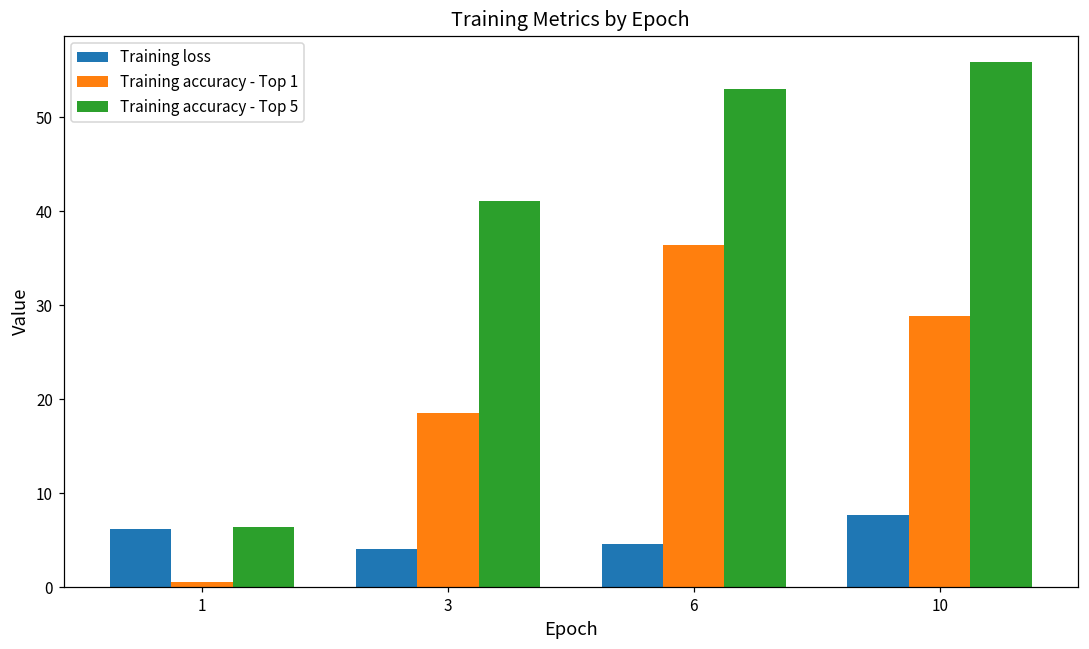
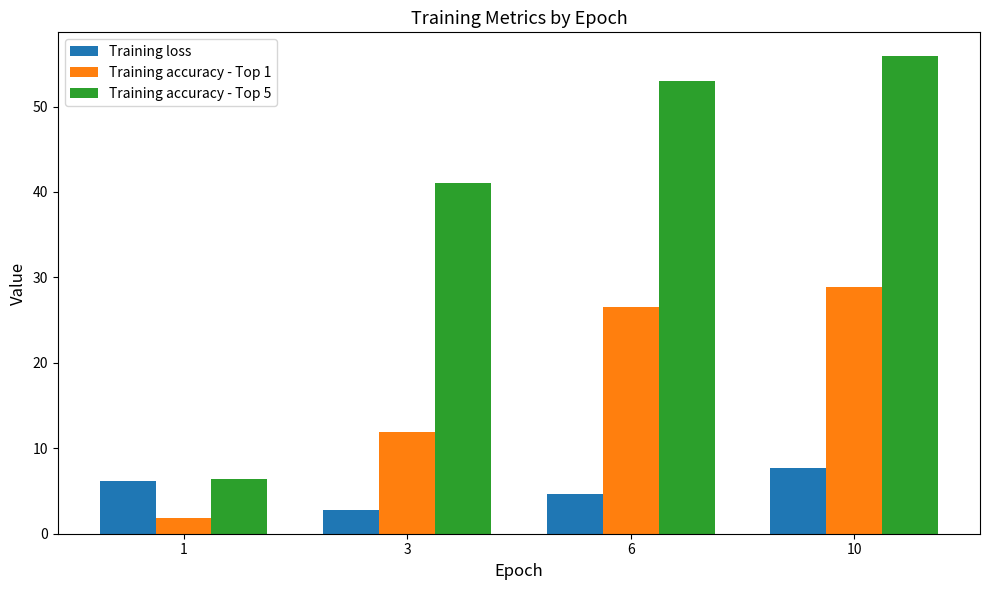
Training accuracy - Top 1, 1: 1 -> 2
Training loss, 3: 4 -> 3
Training accuracy - Top 1, 3: 19 -> 12
Training accuracy - Top 1, 6: 36 -> 27
